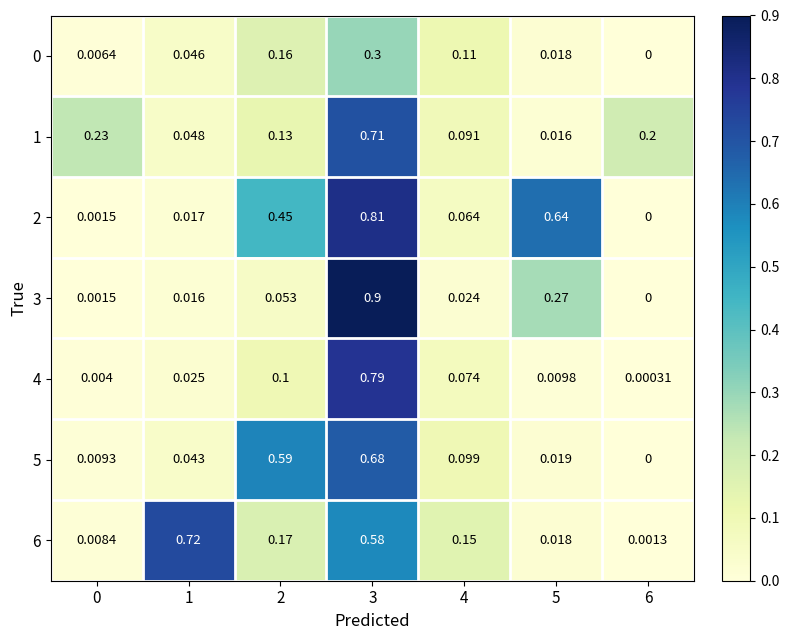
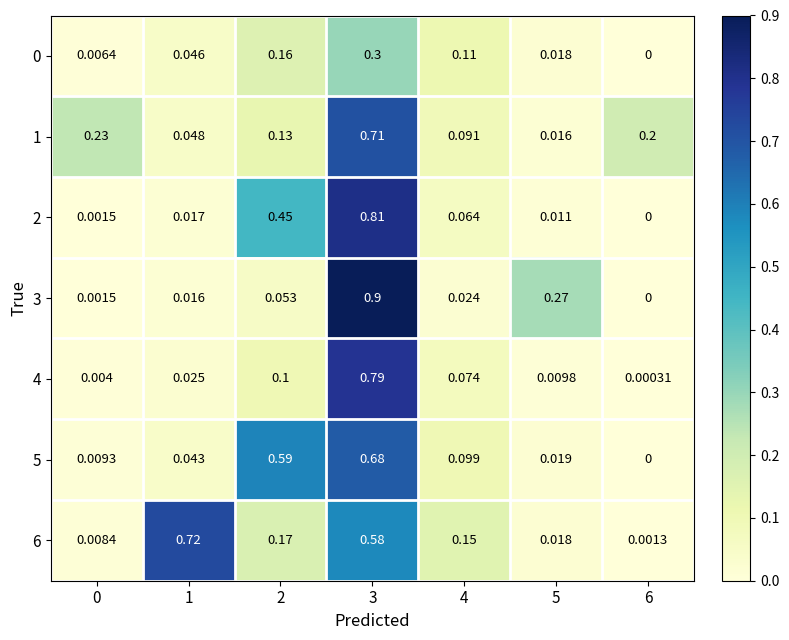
2, 5: 0.64 -> 0.011
